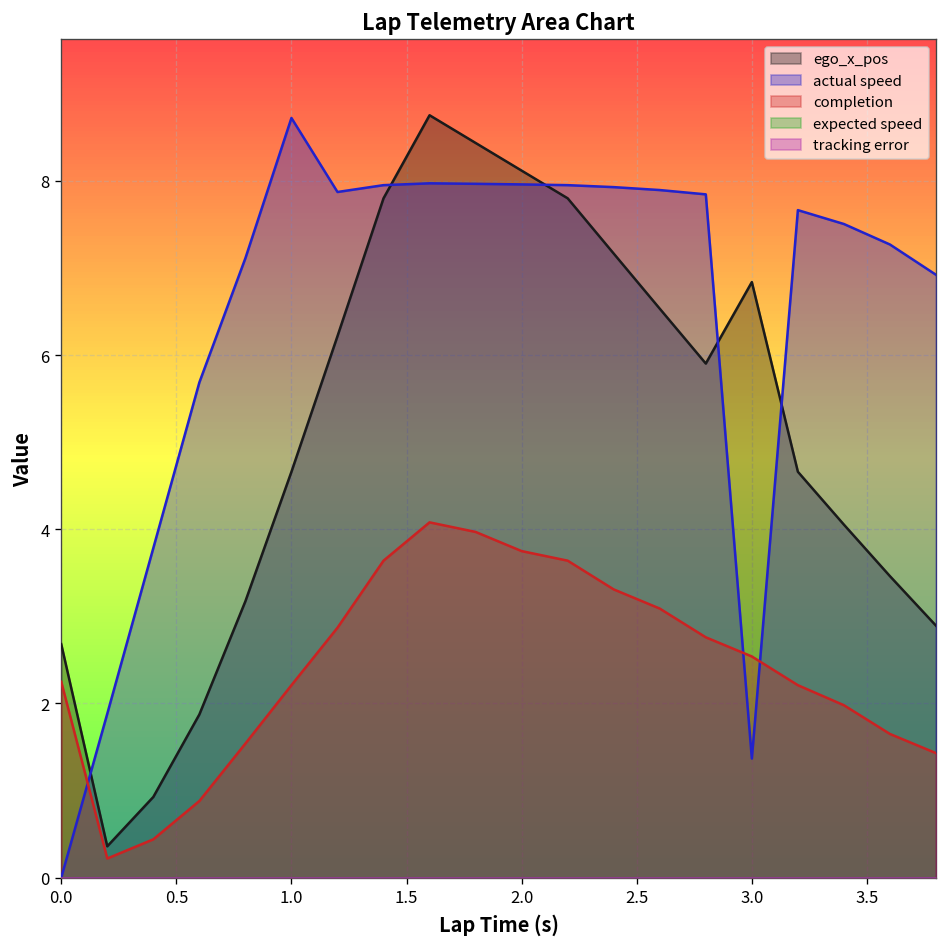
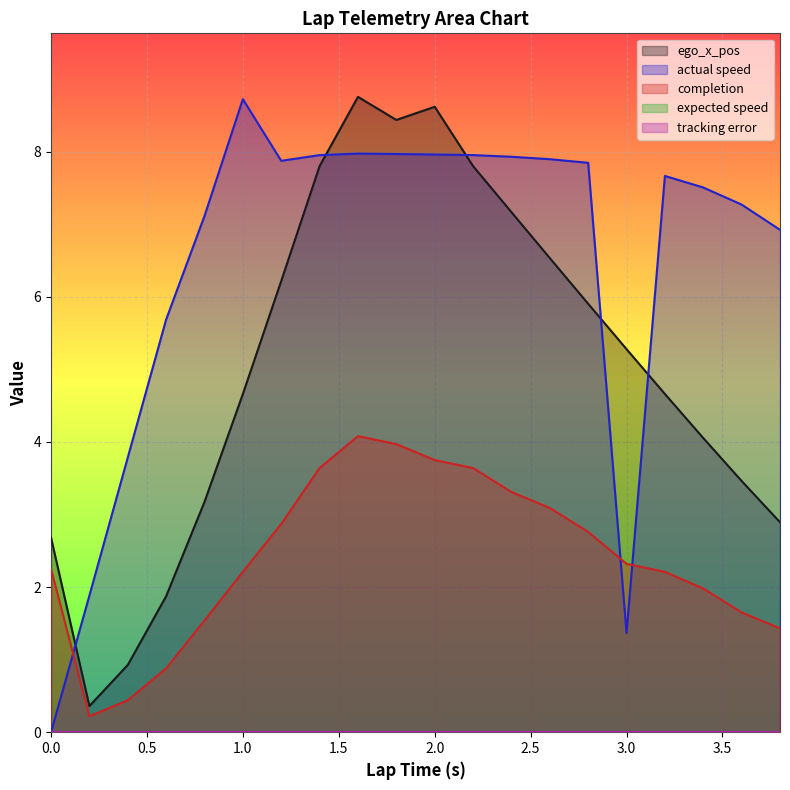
ego_x_pos, 2.0: 8.1 -> 8.6
ego_x_pos, 3.0: 6.8 -> 5.3
completion, 3.0: 2.5 -> 2.3
